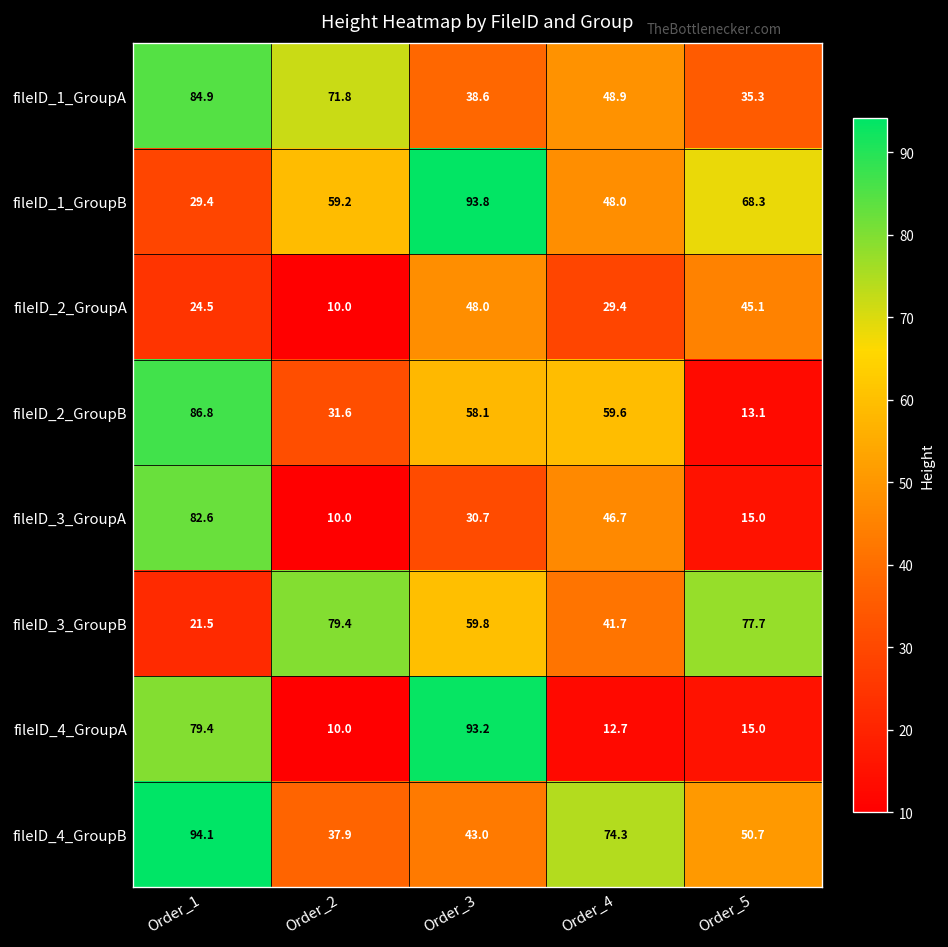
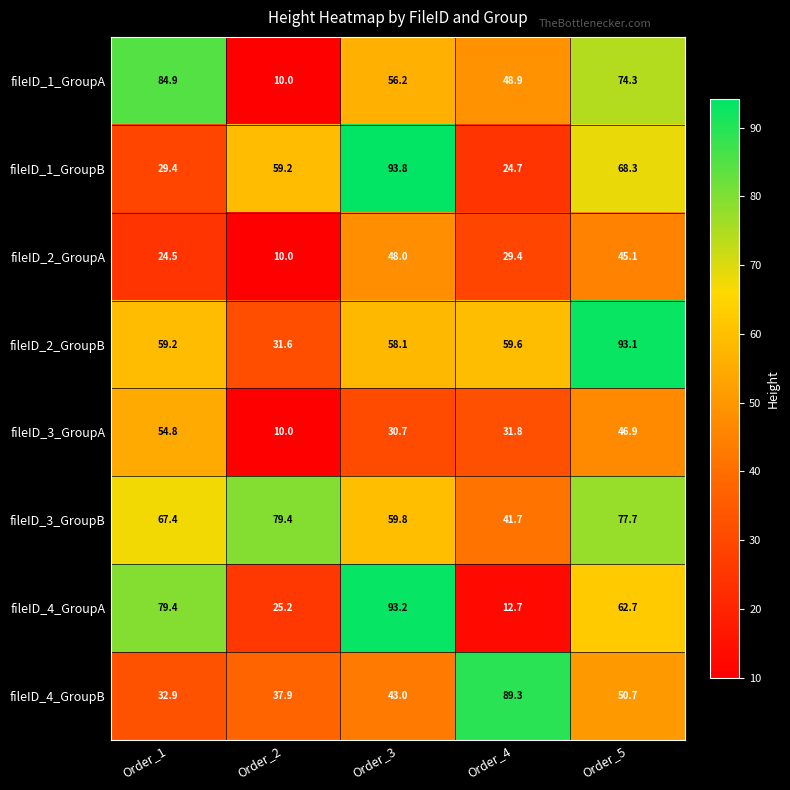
fileID_1_GroupA, Order_2: 71.8 -> 10.0
fileID_1_GroupA, Order_3: 38.6 -> 56.2
fileID_1_GroupA, Order_5: 35.3 -> 74.3
fileID_1_GroupB, Order_4: 48.0 -> 24.7
fileID_2_GroupB, Order_1: 86.8 -> 59.2
fileID_2_GroupB, Order_5: 13.1 -> 93.1
fileID_3_GroupA, Order_1: 82.6 -> 54.8
fileID_3_GroupA, Order_4: 46.7 -> 31.8
fileID_3_GroupA, Order_5: 15.0 -> 46.9
fileID_3_GroupB, Order_1: 21.5 -> 67.4
fileID_4_GroupA, Order_2: 10.0 -> 25.2
fileID_4_GroupA, Order_5: 15.0 -> 62.7
fileID_4_GroupB, Order_1: 94.1 -> 32.9
fileID_4_GroupB, Order_4: 74.3 -> 89.3
